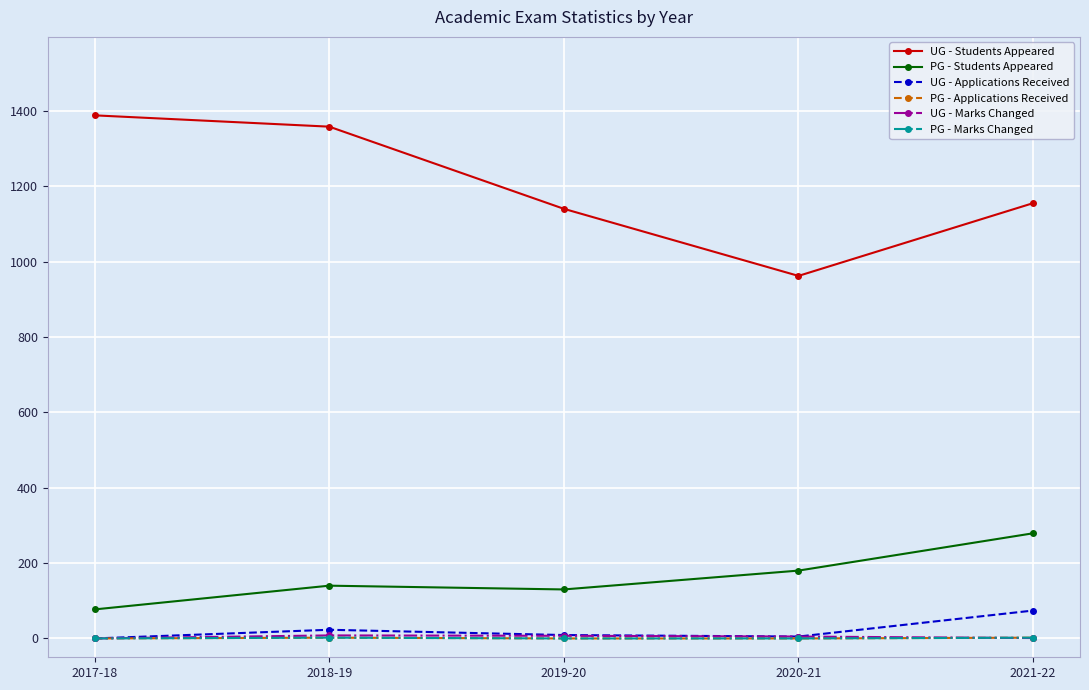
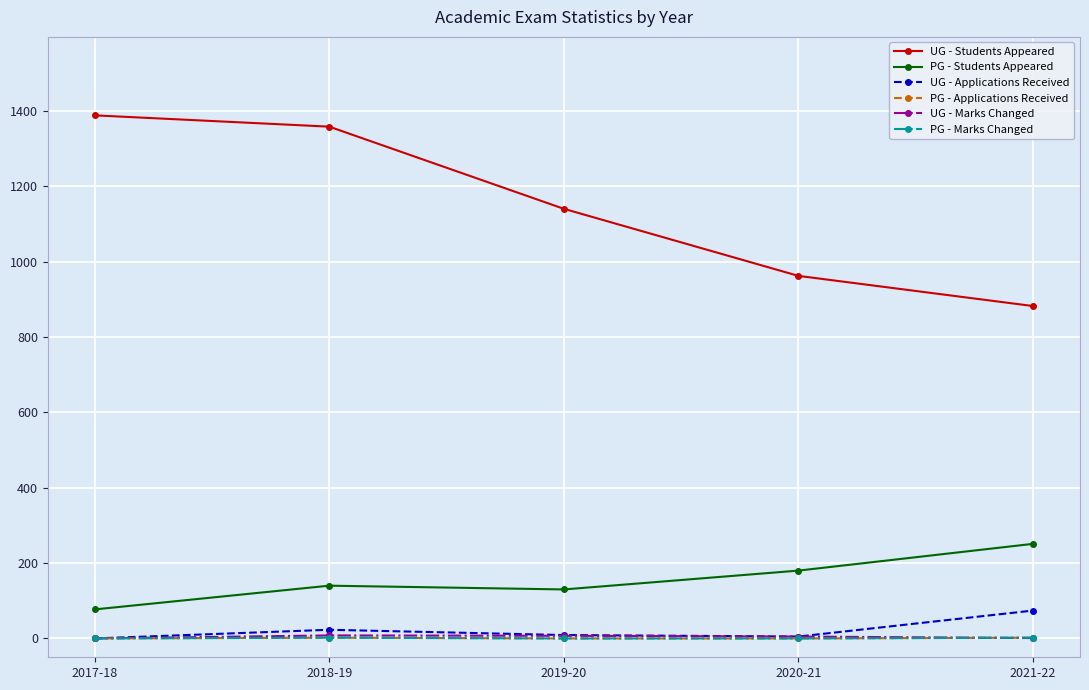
UG - Students Appeared, 2021-22: 1160 -> 880
PG - Students Appeared, 2021-22: 280 -> 250
